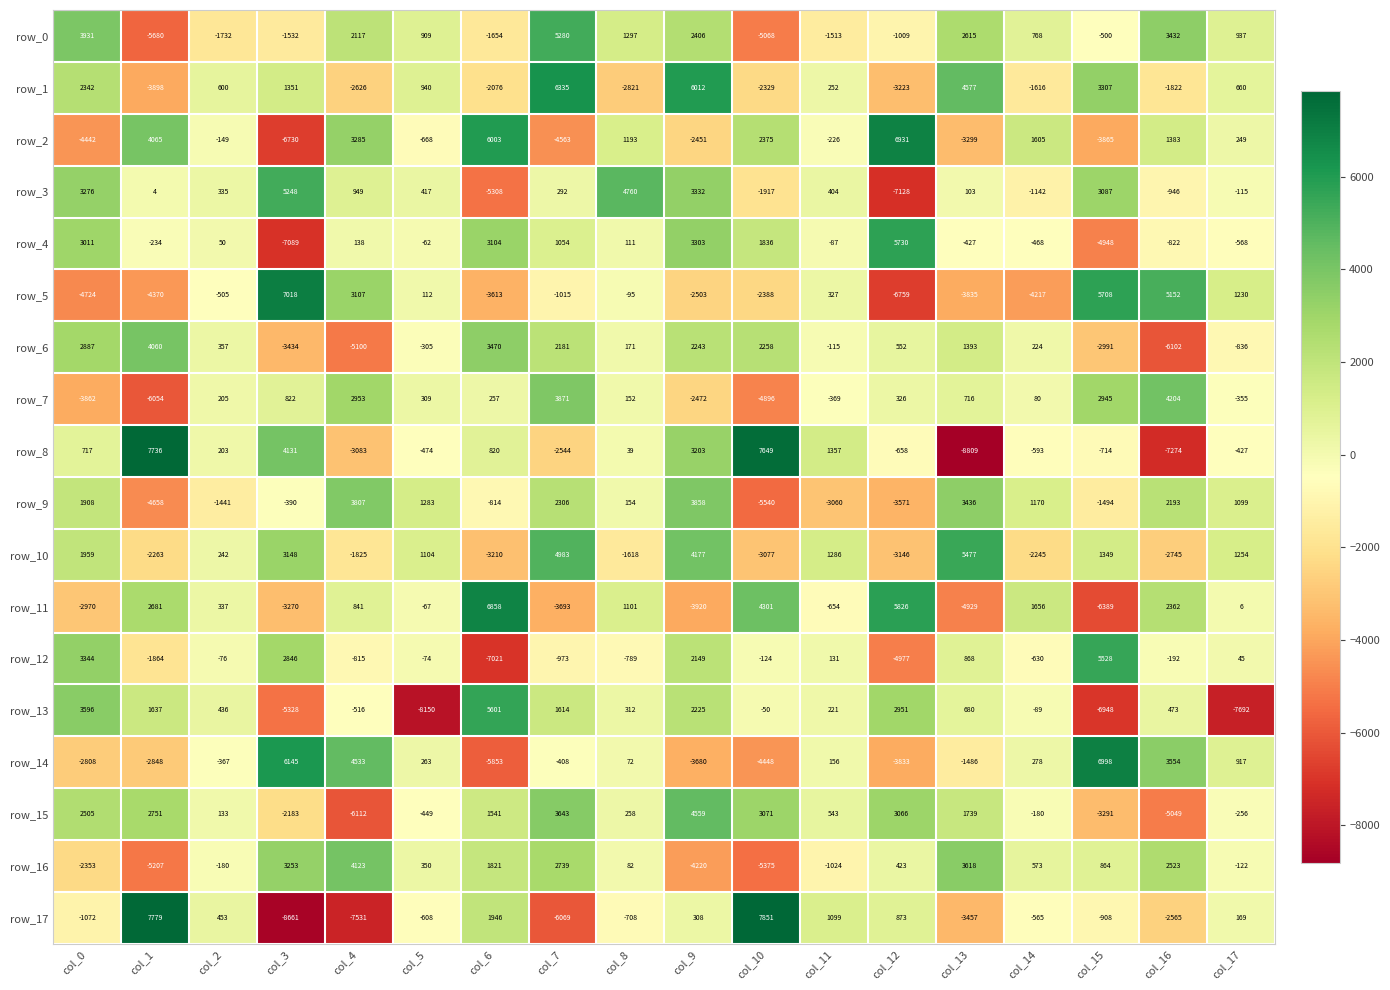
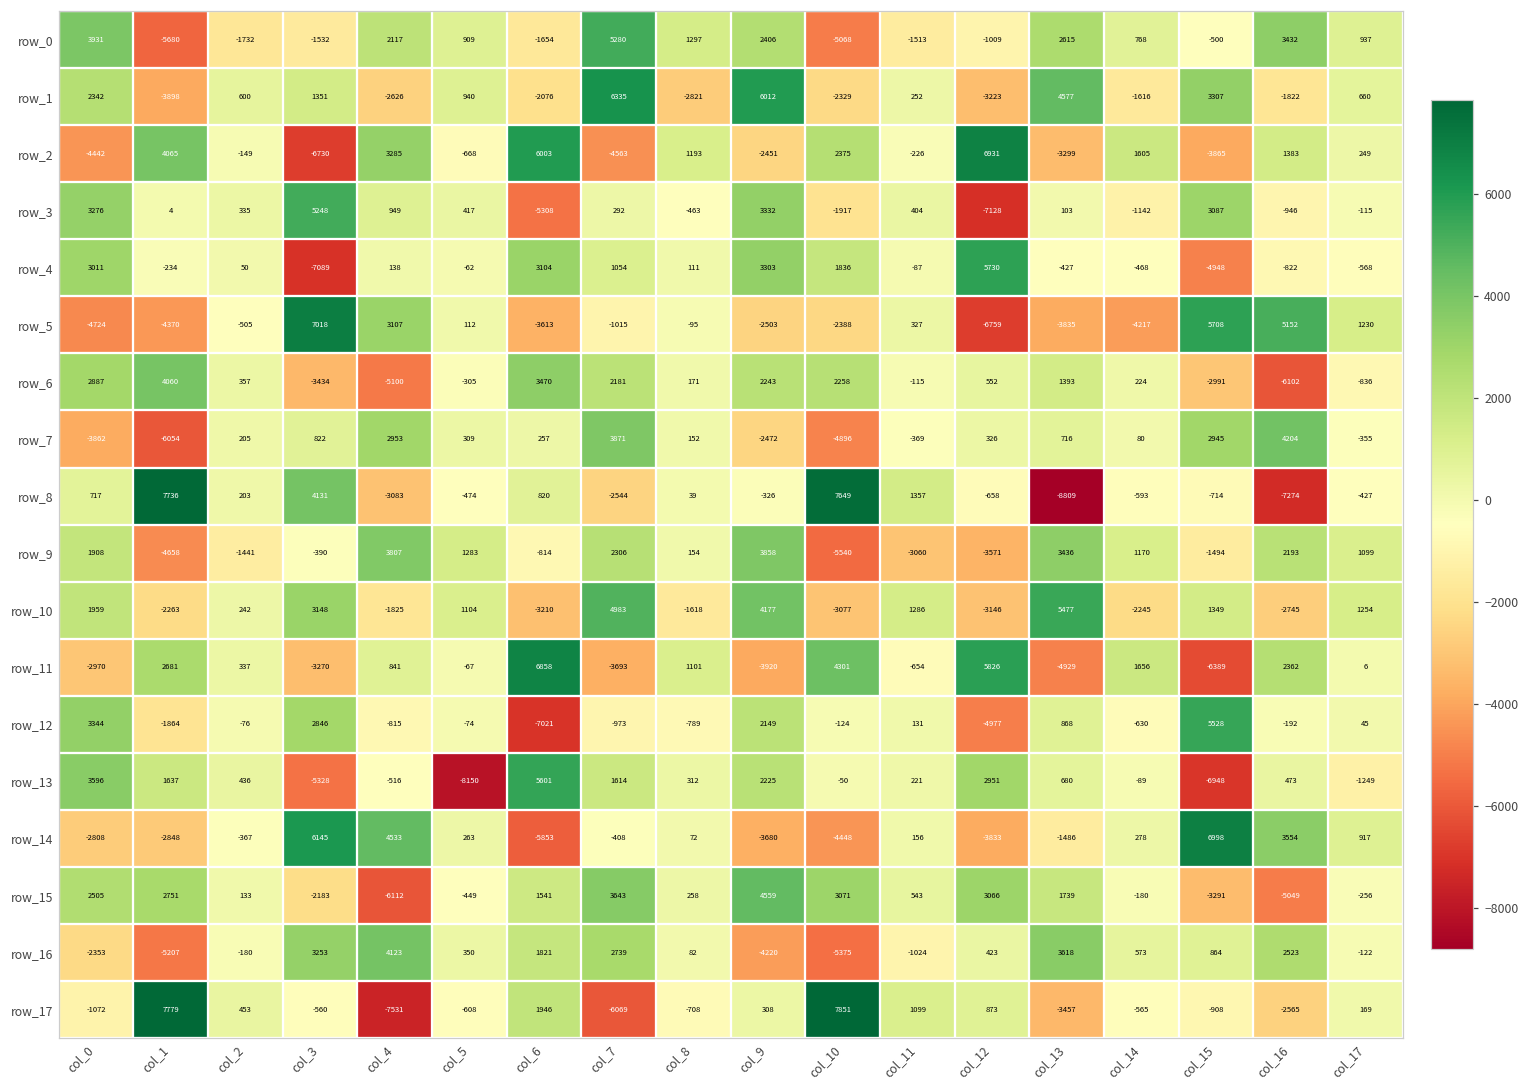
row_3, col_8: 4760 -> -463
row_8, col_9: 3203 -> -326
row_13, col_17: -7692 -> -1249
row_17, col_3: -8661 -> -560
